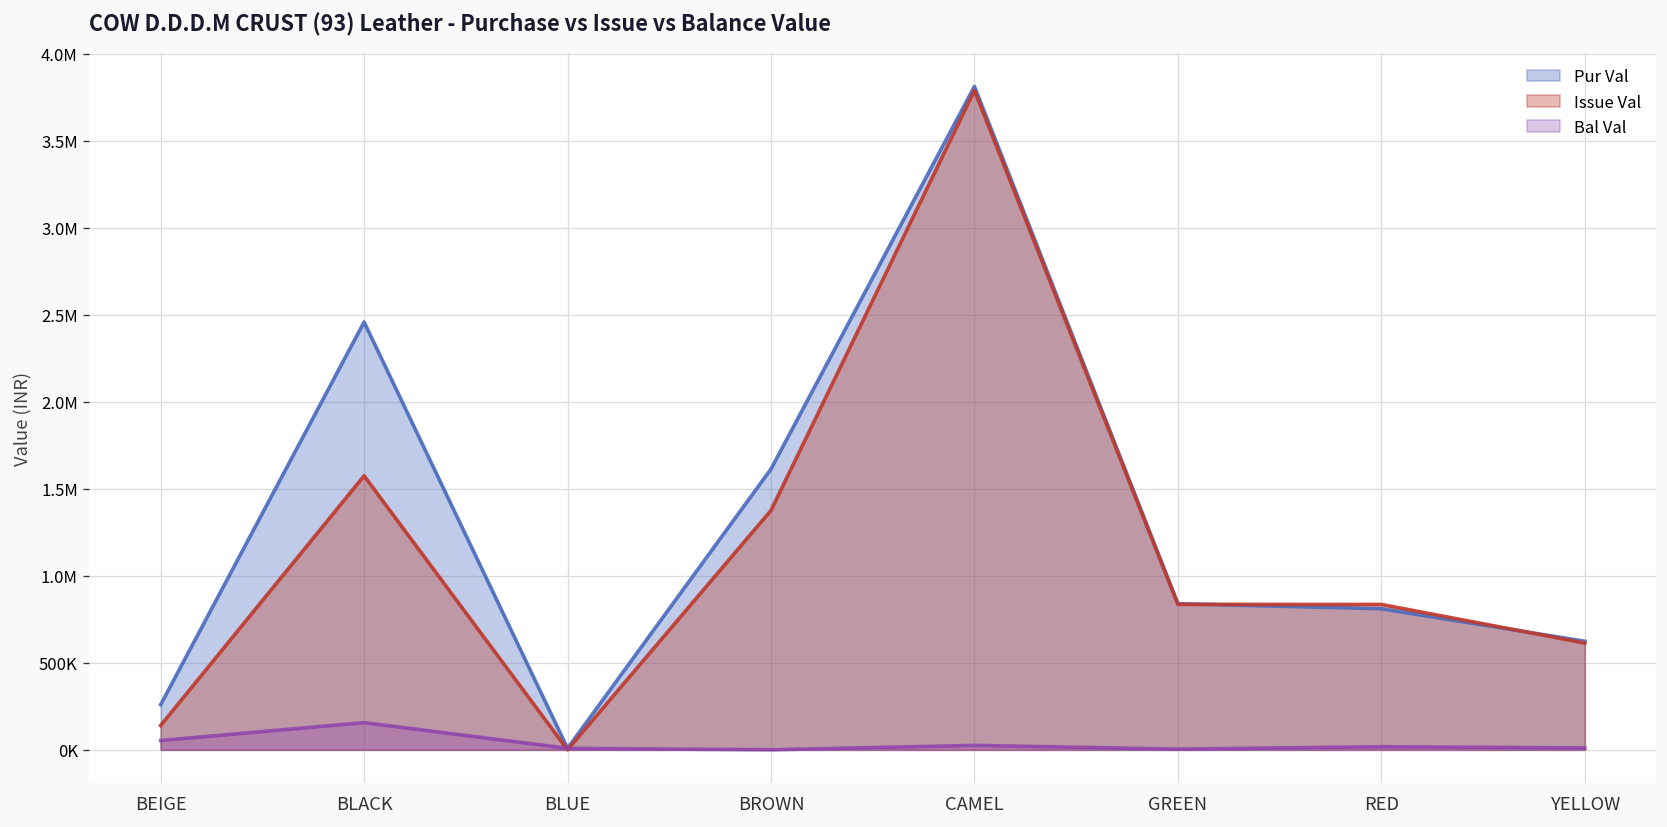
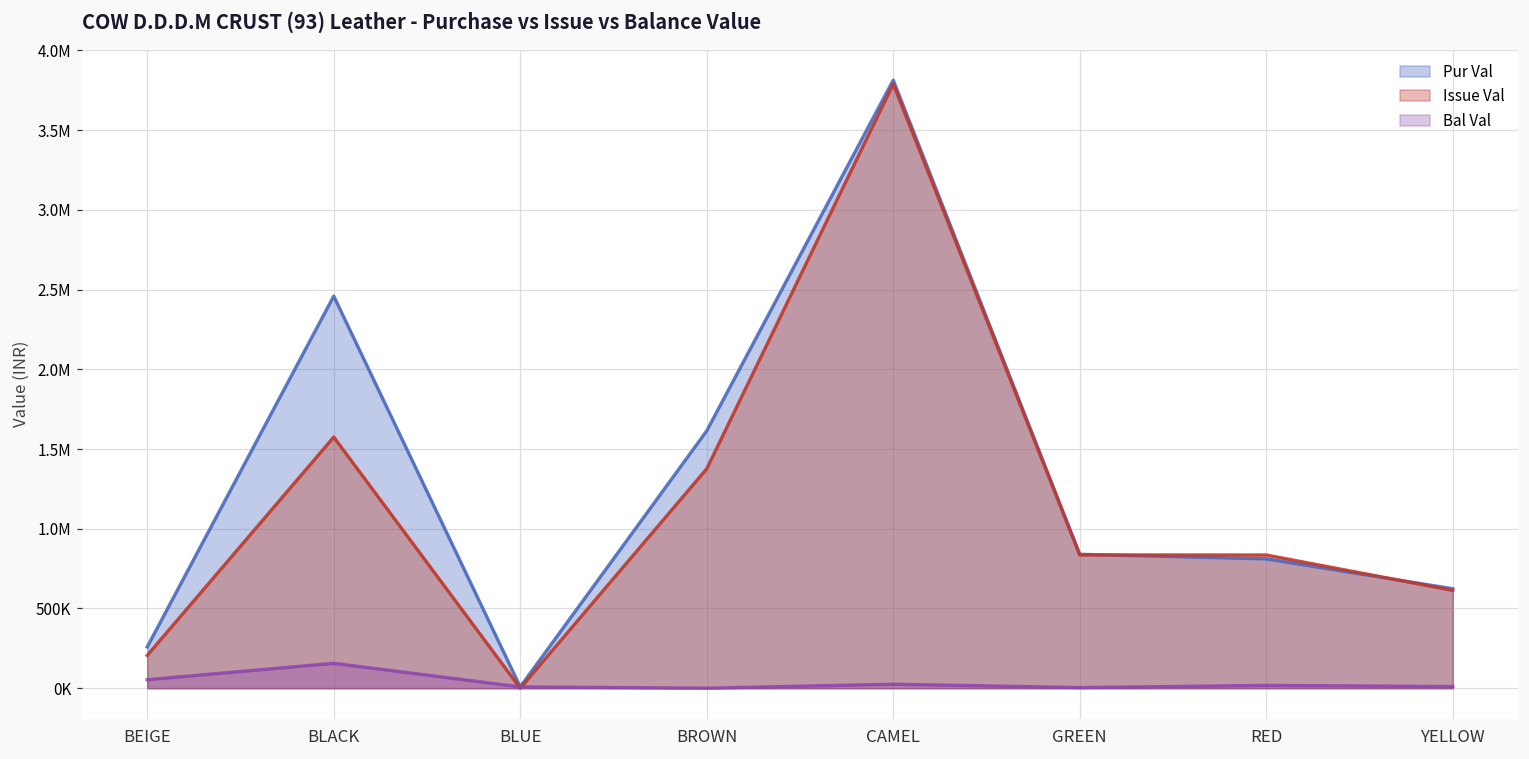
Issue Val, BEIGE: 140000 -> 210000
